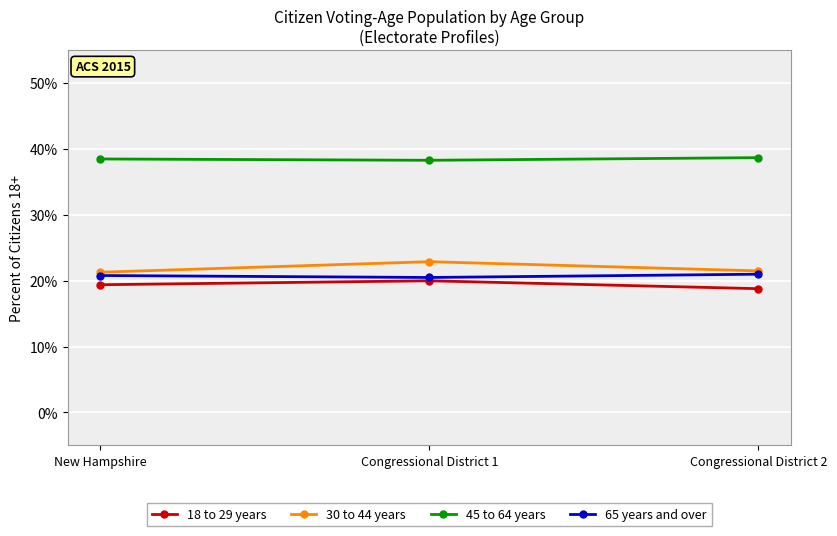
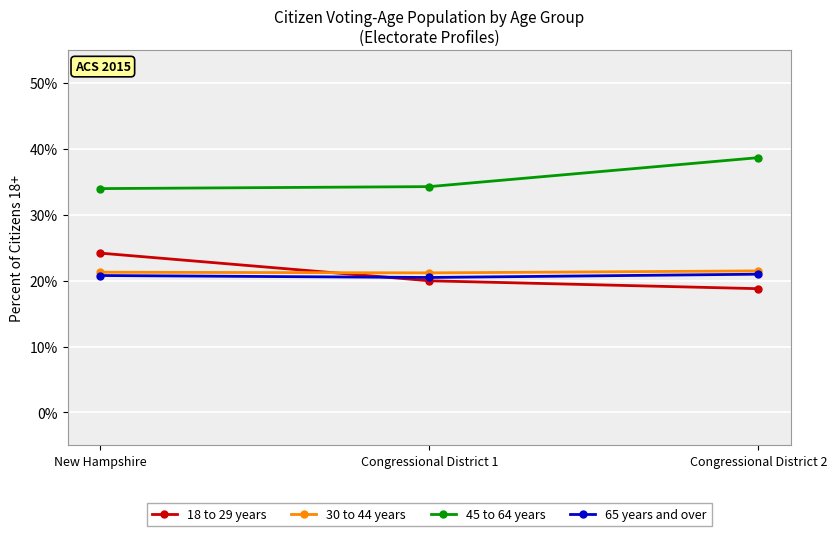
18 to 29 years, New Hampshire: 19% -> 24%
45 to 64 years, New Hampshire: 39% -> 34%
30 to 44 years, Congressional District 1: 23% -> 21%
45 to 64 years, Congressional District 1: 38% -> 34%
